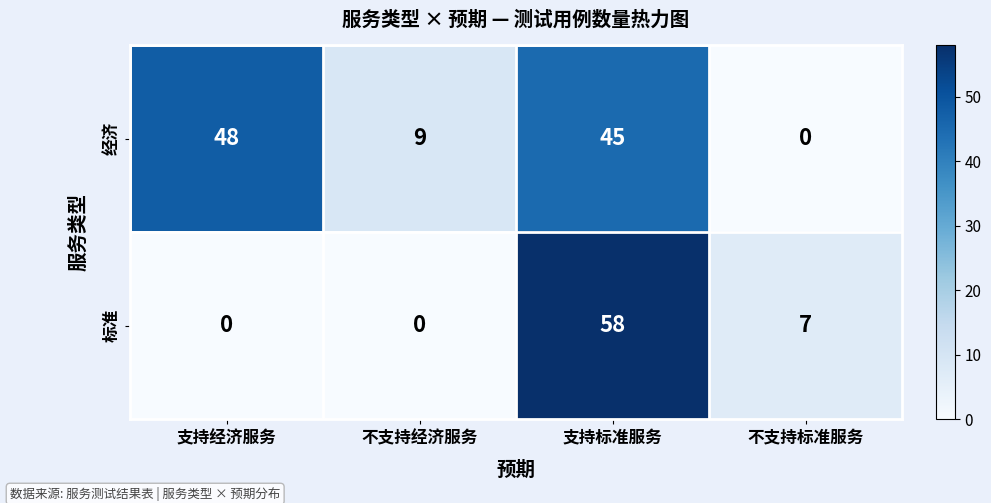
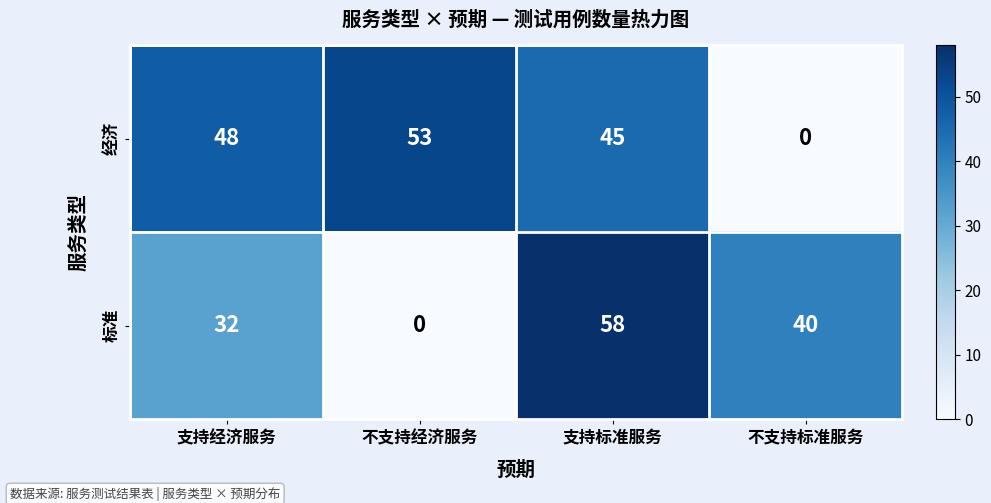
经济, 不支持经济服务: 9 -> 53
标准, 支持经济服务: 0 -> 32
标准, 不支持标准服务: 7 -> 40
